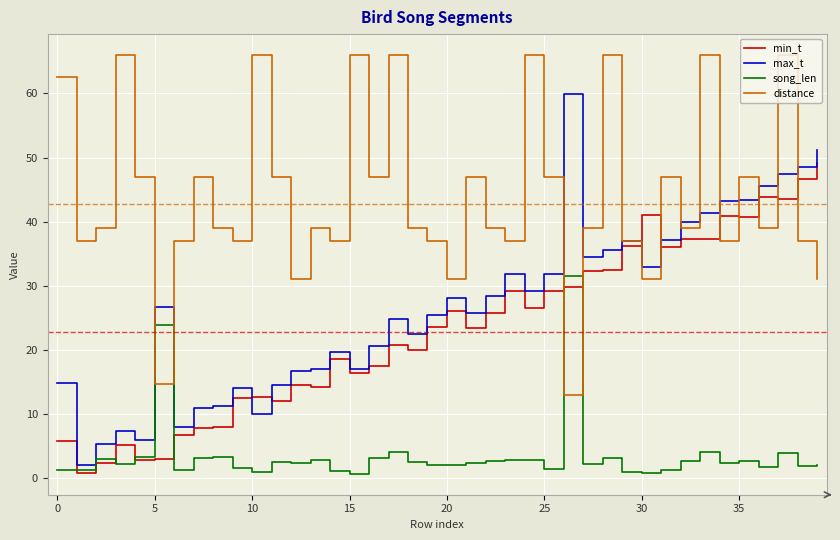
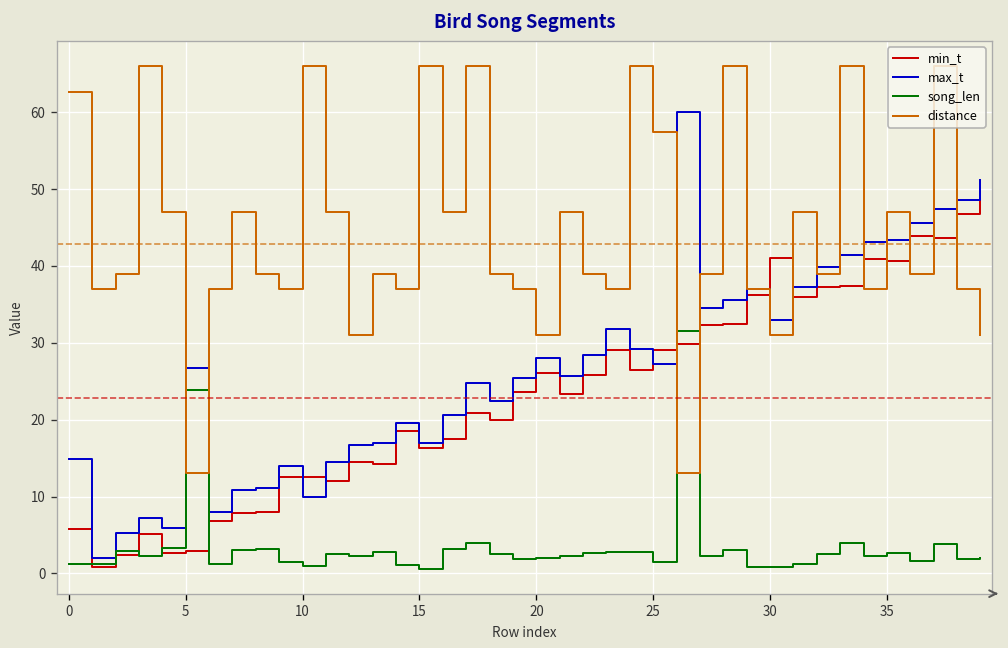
distance, 5: 15 -> 13
max_t, 25: 32 -> 27
distance, 25: 47 -> 57
